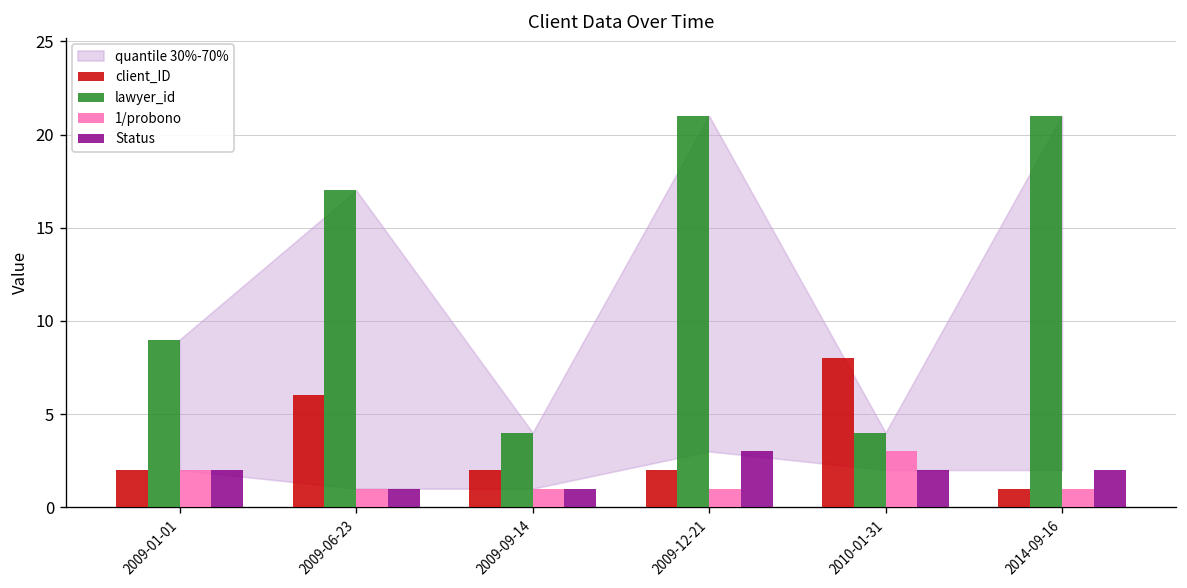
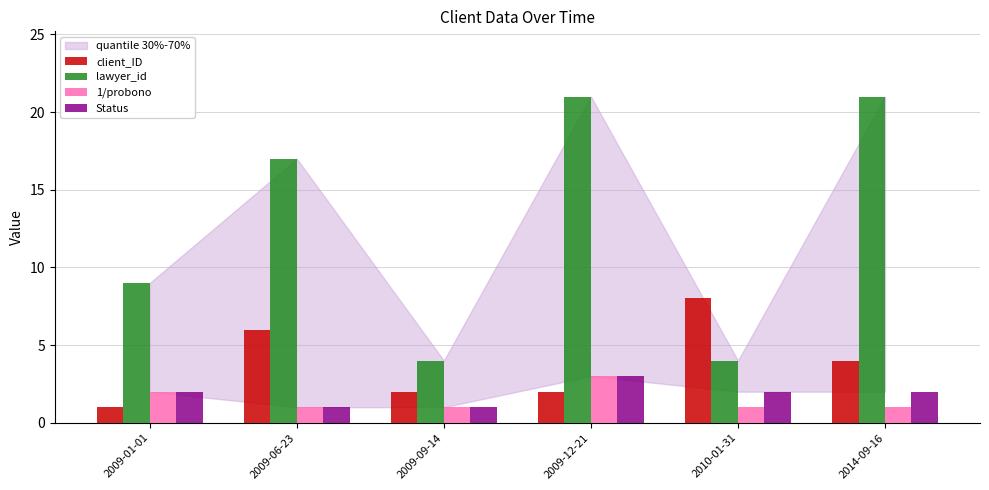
client_ID, 2009-01-01: 2 -> 1
1/probono, 2009-12-21: 1 -> 3
1/probono, 2010-01-31: 3 -> 1
client_ID, 2014-09-16: 1 -> 4
